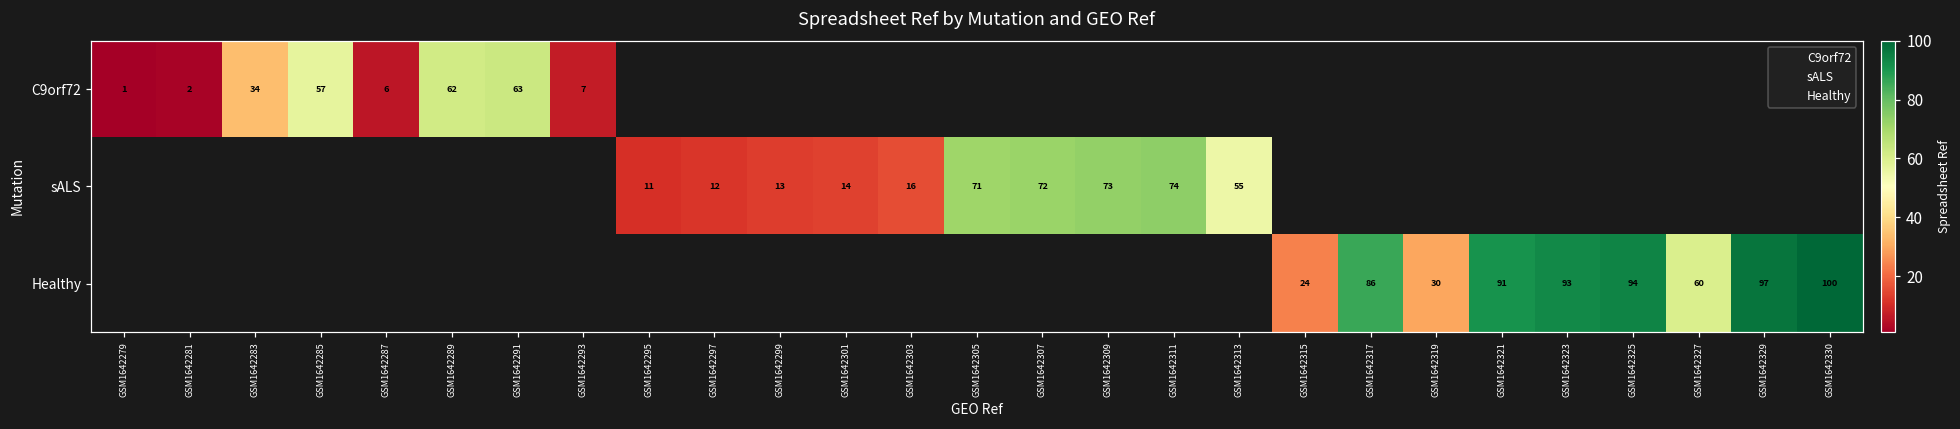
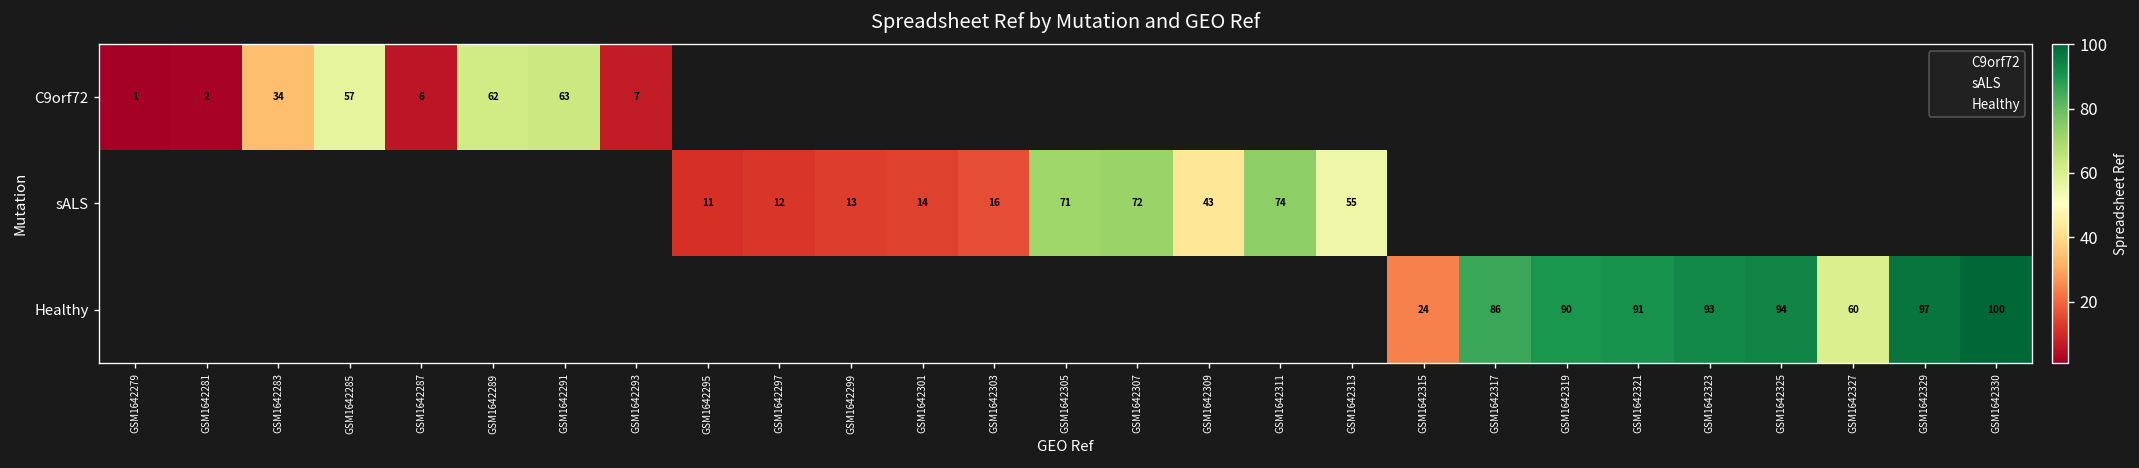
sALS, GSM1642309: 73 -> 43
Healthy, GSM1642319: 30 -> 90
